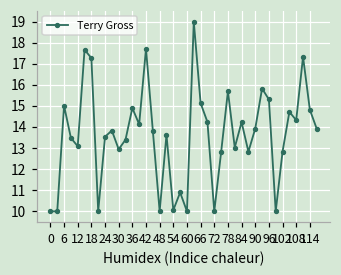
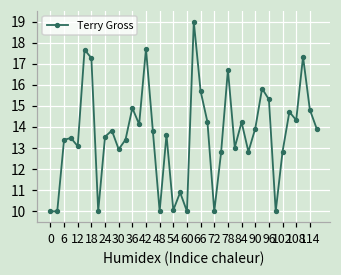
6: 15.0 -> 13.4
66: 15.1 -> 15.7
78: 15.7 -> 16.7
